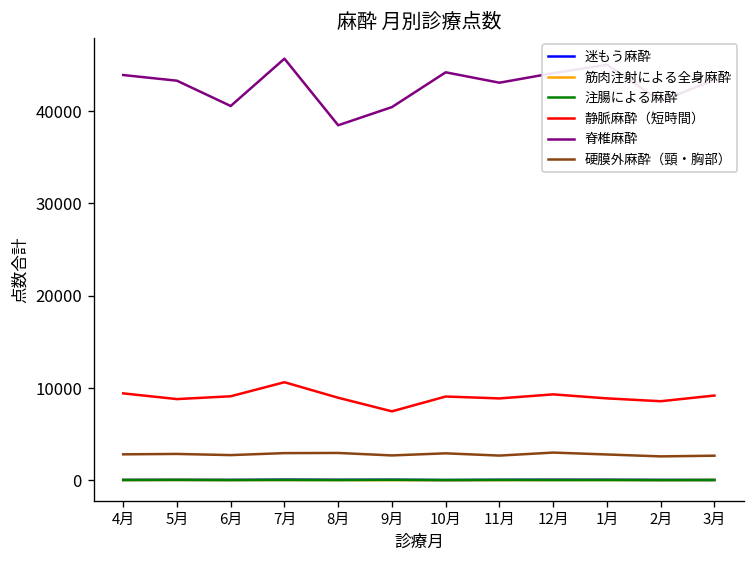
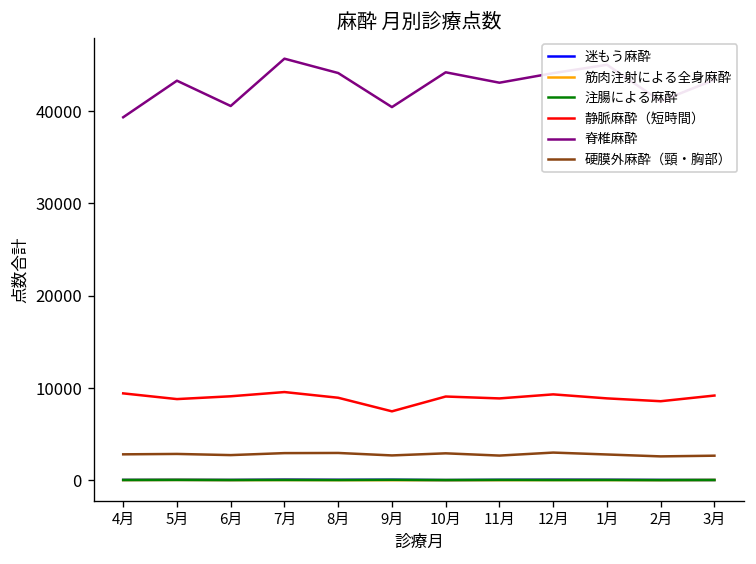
脊椎麻酔, 4月: 44000 -> 39000
静脈麻酔（短時間）, 7月: 11000 -> 10000
脊椎麻酔, 8月: 38000 -> 44000
